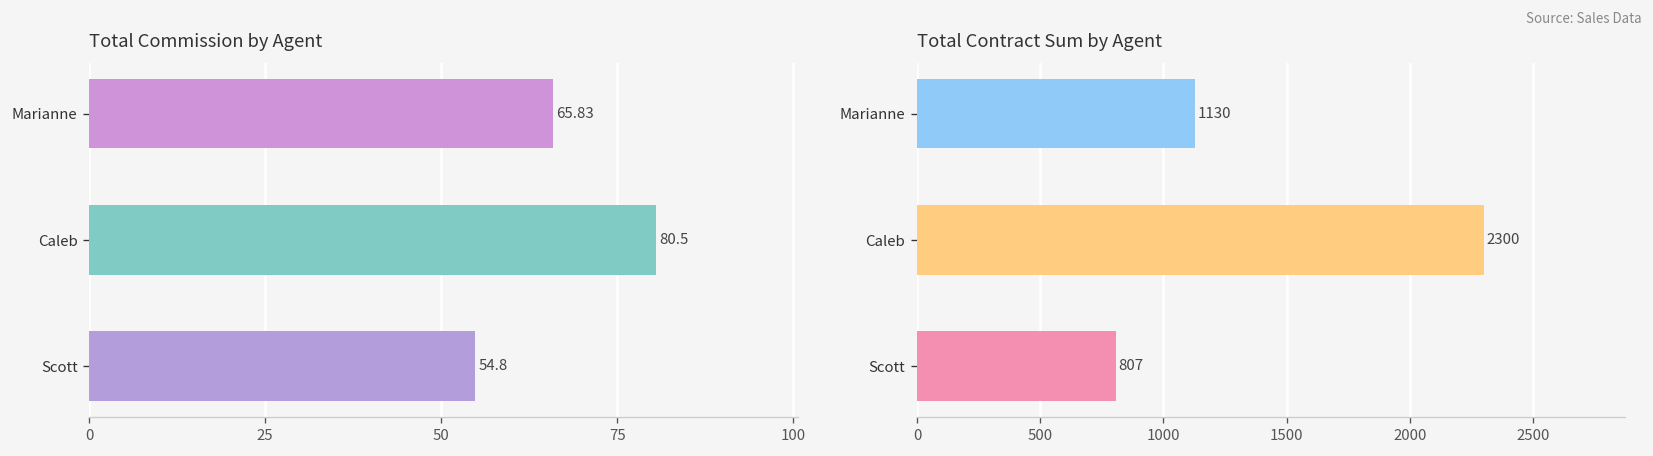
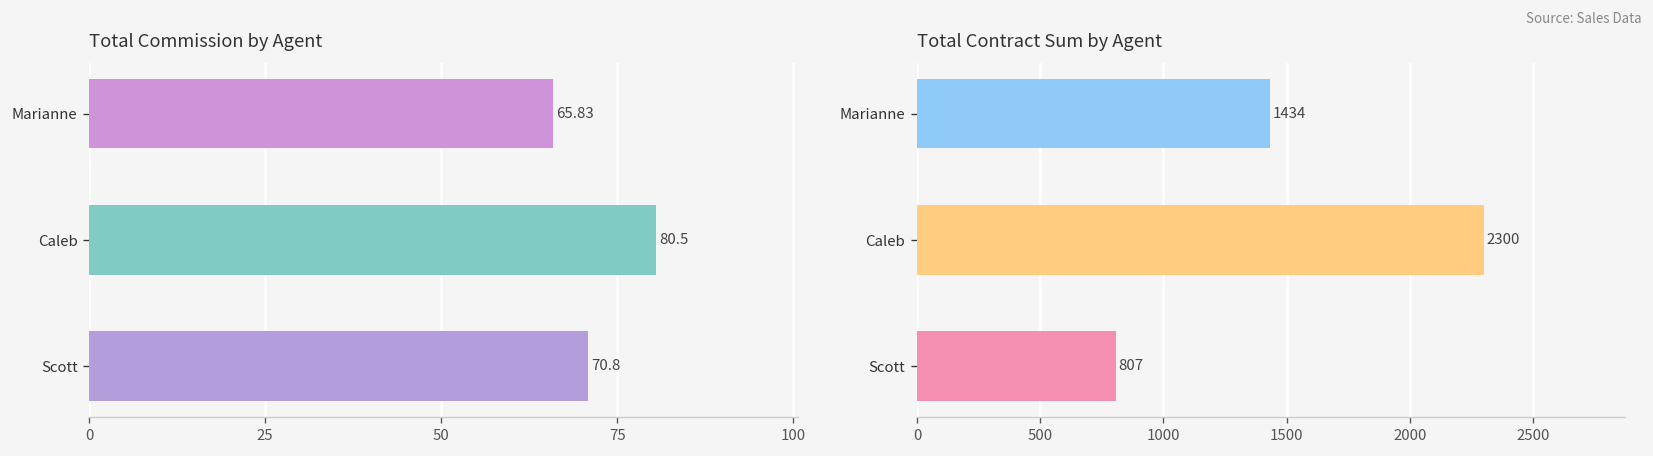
Total Commission by Agent, Scott: 54.8 -> 70.8
Total Contract Sum by Agent, Marianne: 1130 -> 1434
